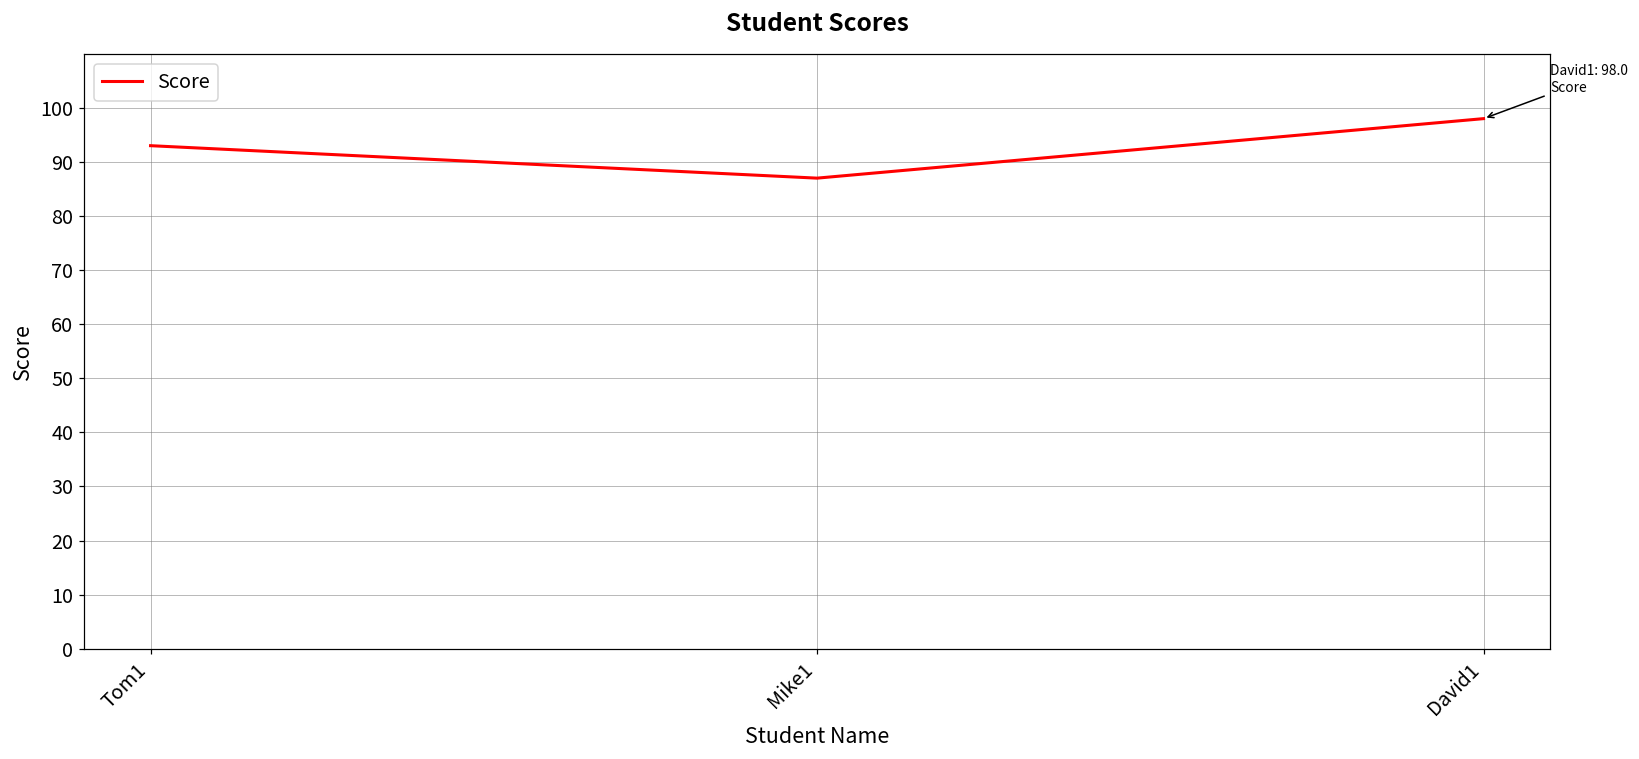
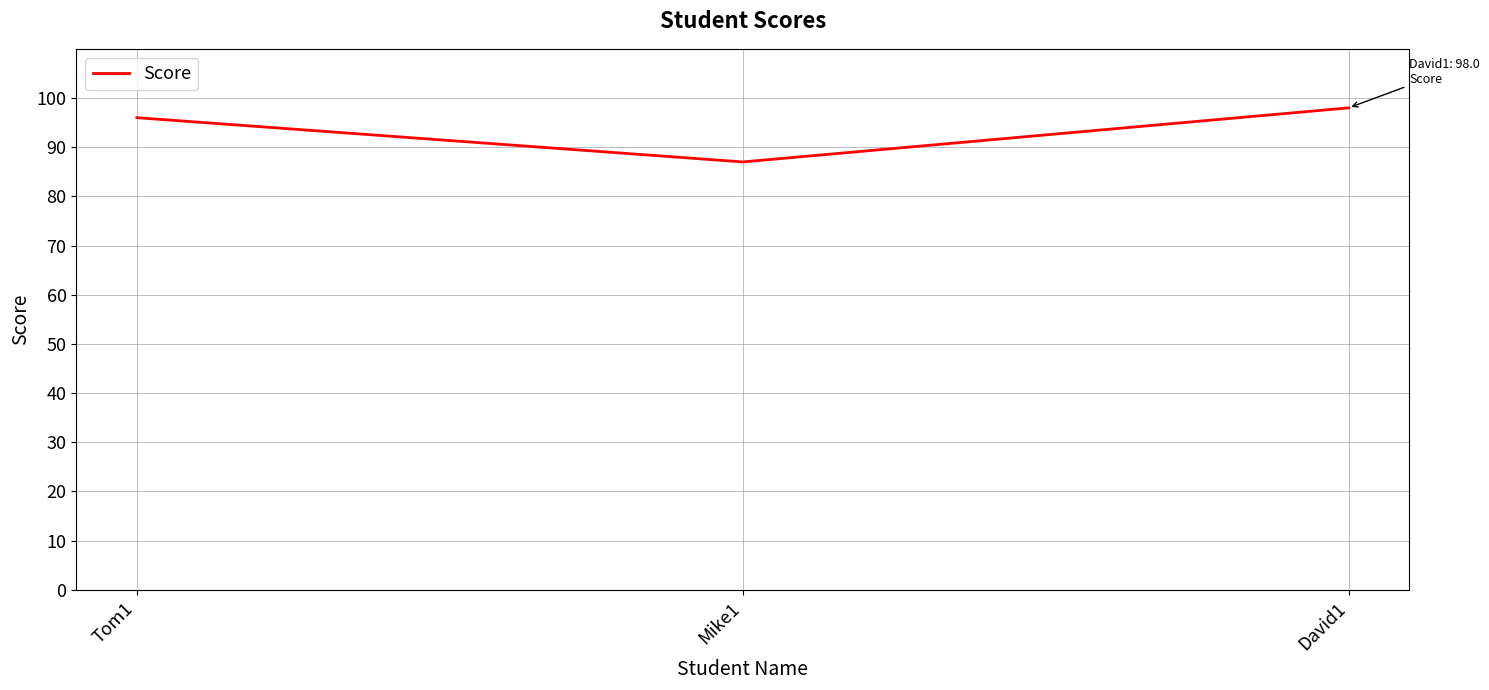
Tom1: 93 -> 96
